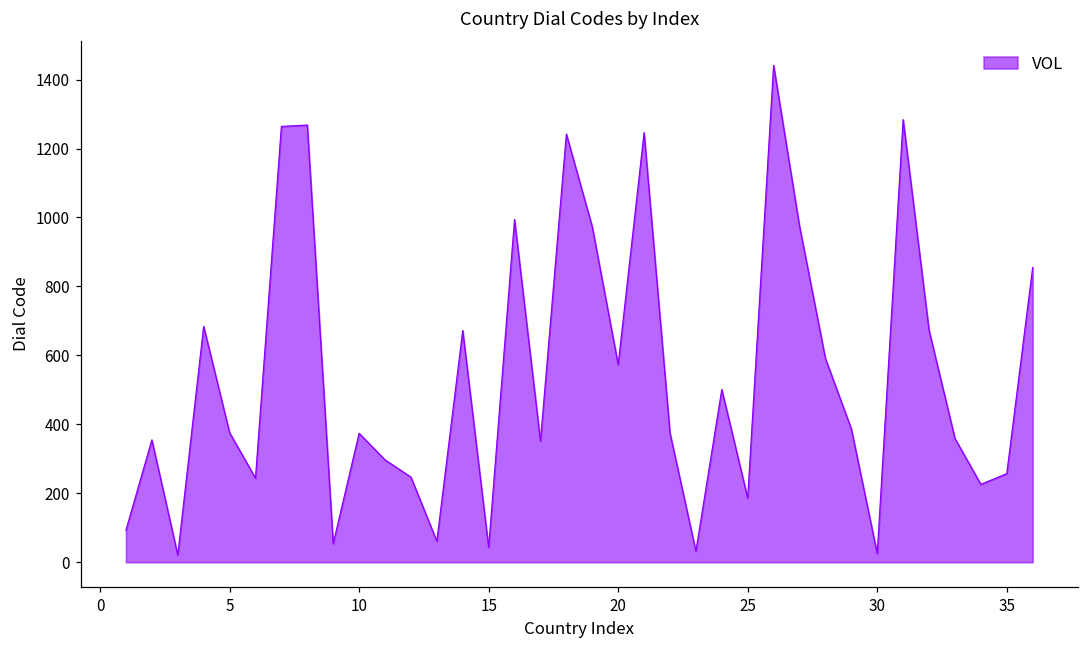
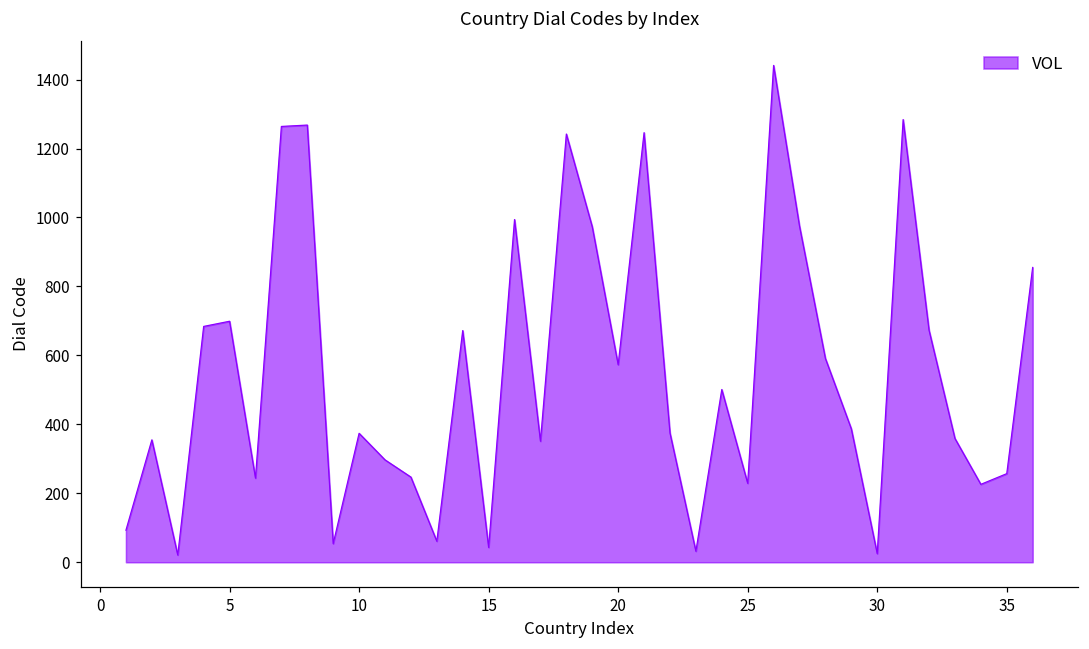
5: 380 -> 700
25: 190 -> 230
